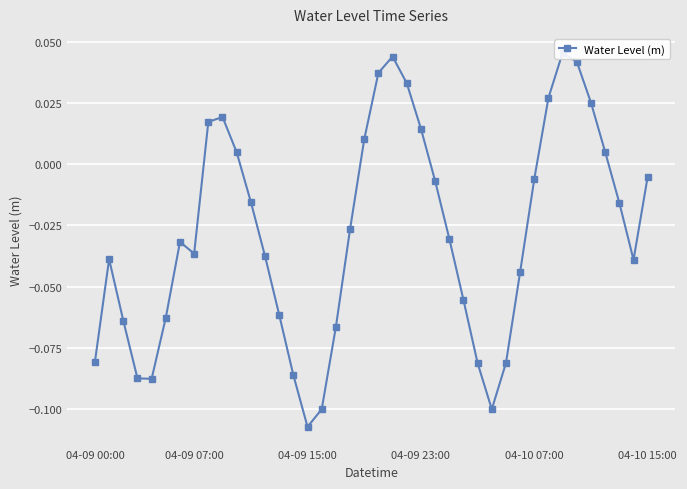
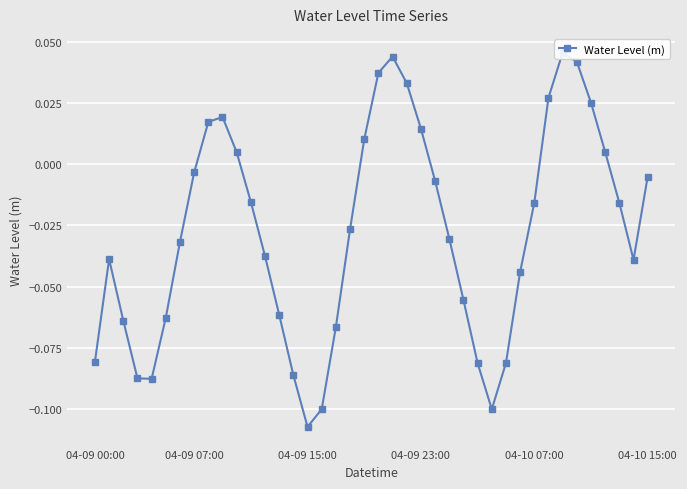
04-09 07:00: -0.036 -> -0.003
04-10 07:00: -0.006 -> -0.016
